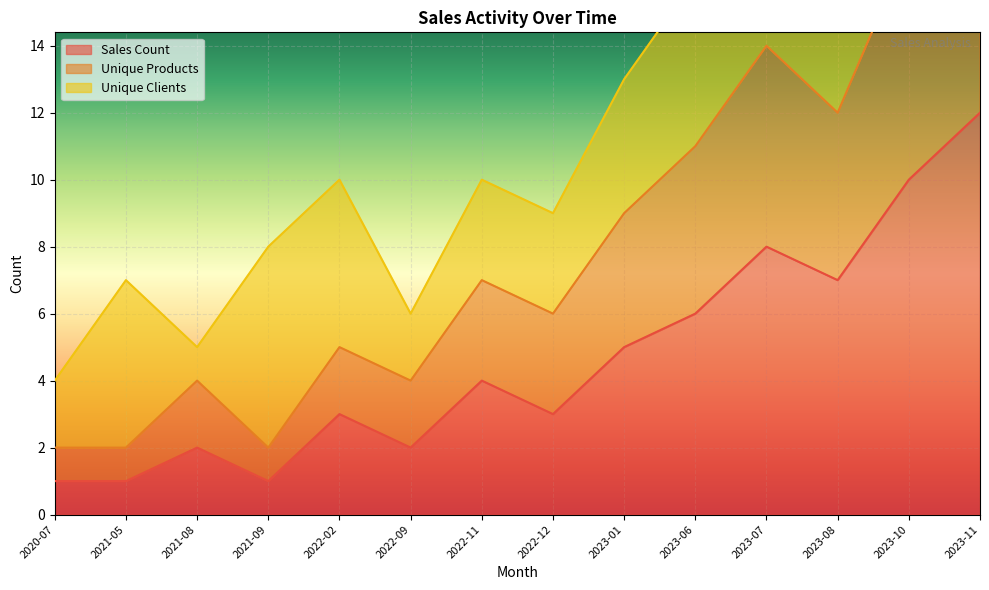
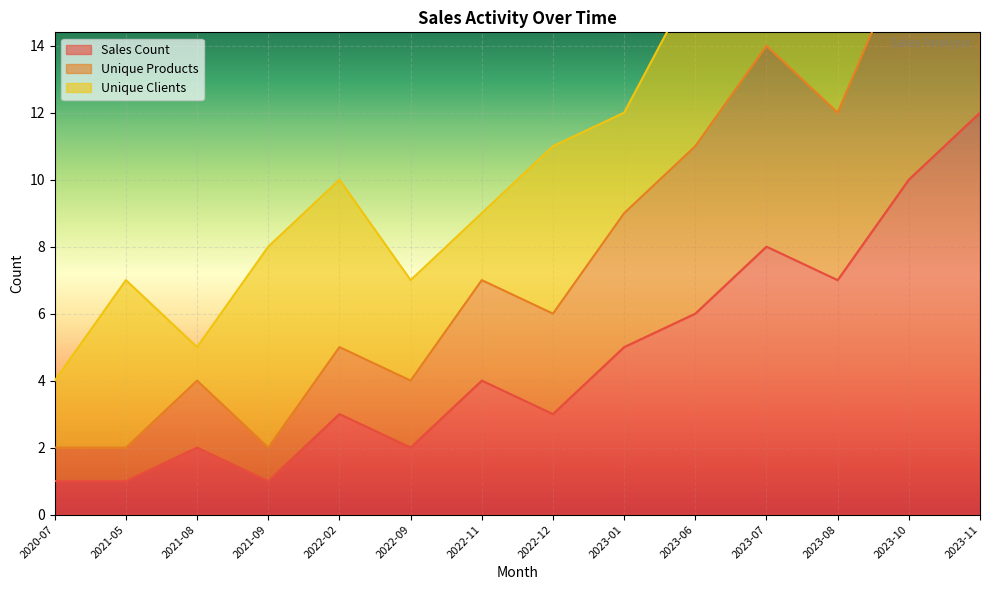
Unique Clients, 2022-09: 2 -> 3
Unique Clients, 2022-11: 3 -> 2
Unique Clients, 2022-12: 3 -> 5
Unique Clients, 2023-01: 4 -> 3
